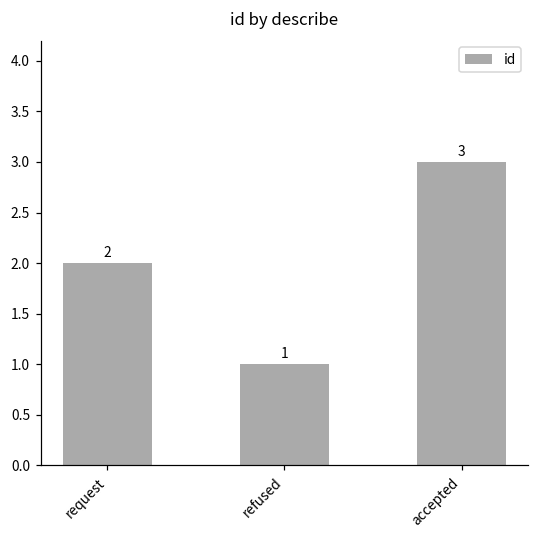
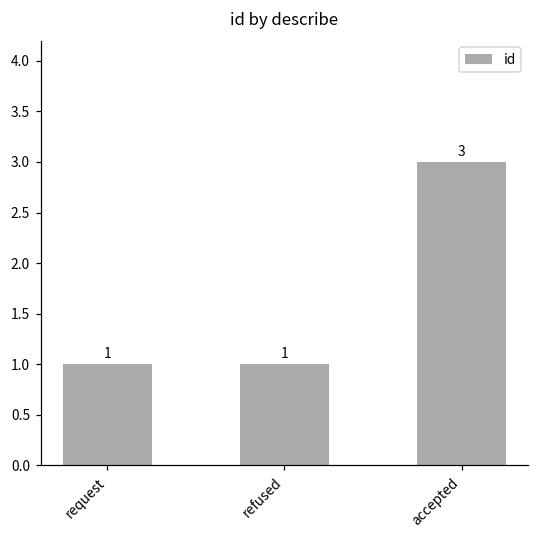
request: 2 -> 1
